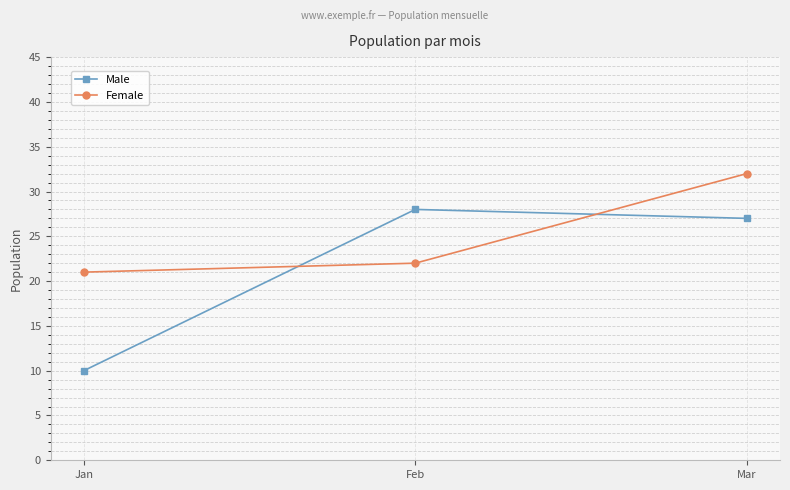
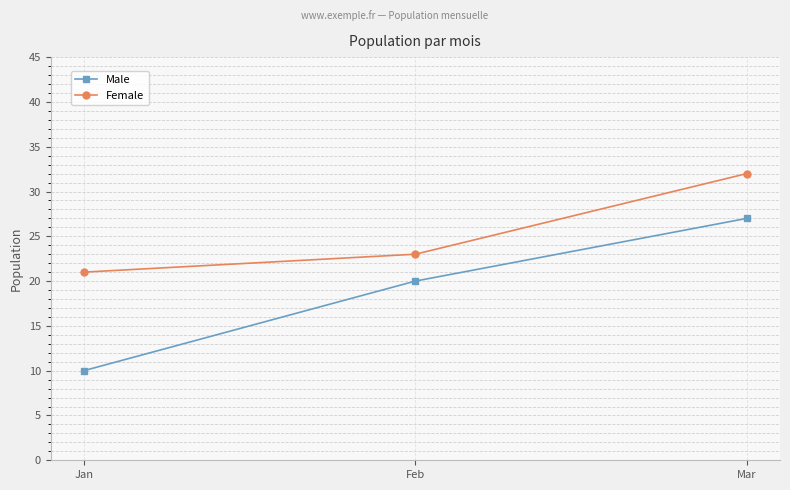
Male, Feb: 28 -> 20
Female, Feb: 22 -> 23
